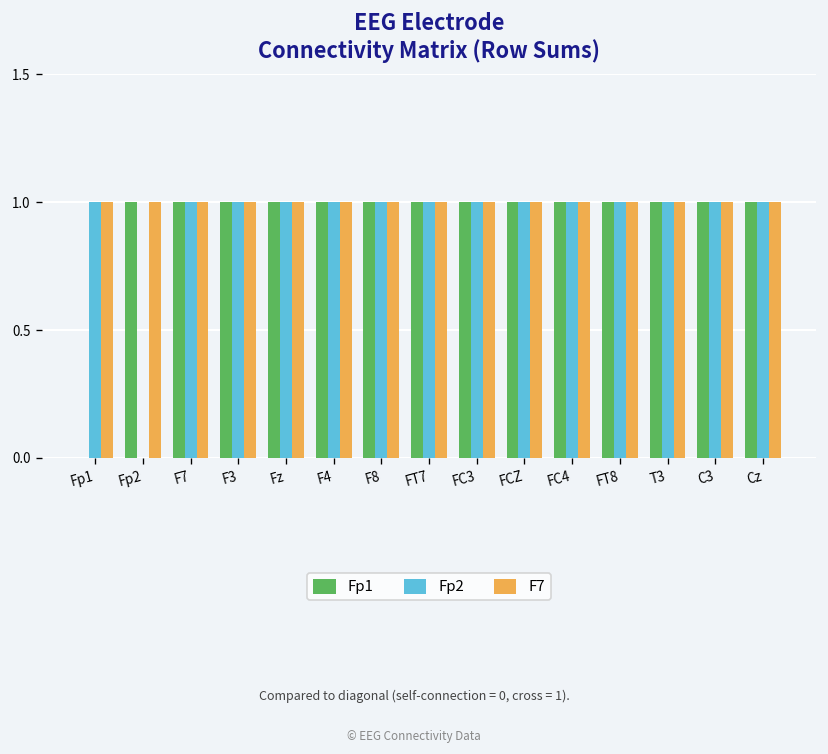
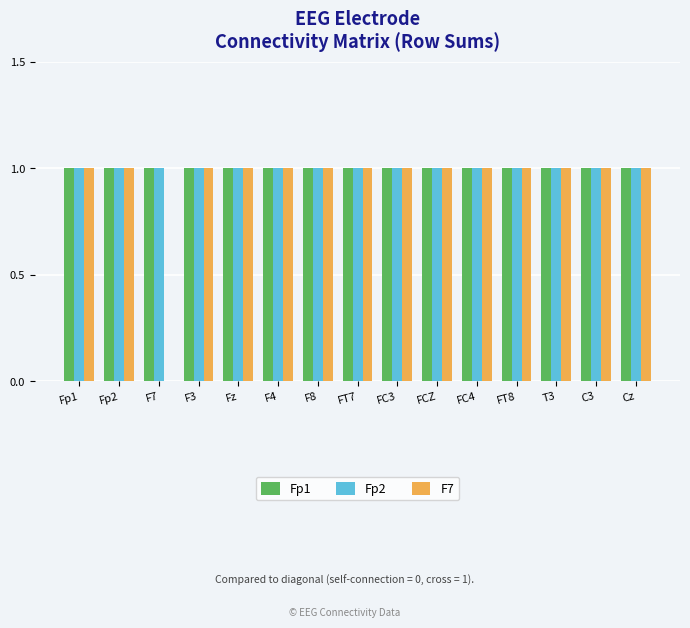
Fp1, Fp1: 0 -> 1
Fp2, Fp2: 0 -> 1
F7, F7: 1 -> 0
